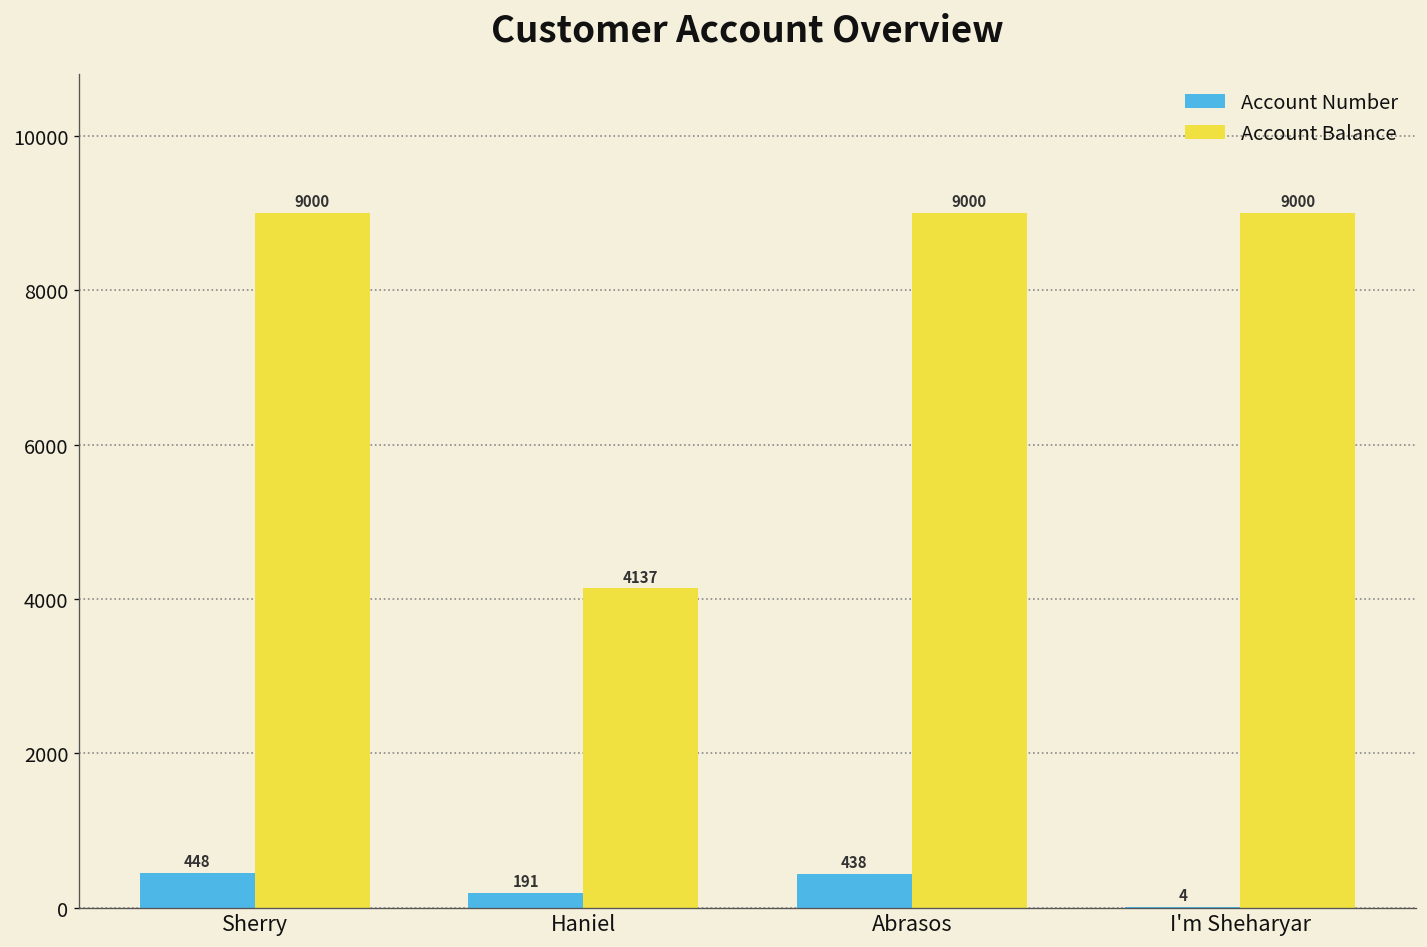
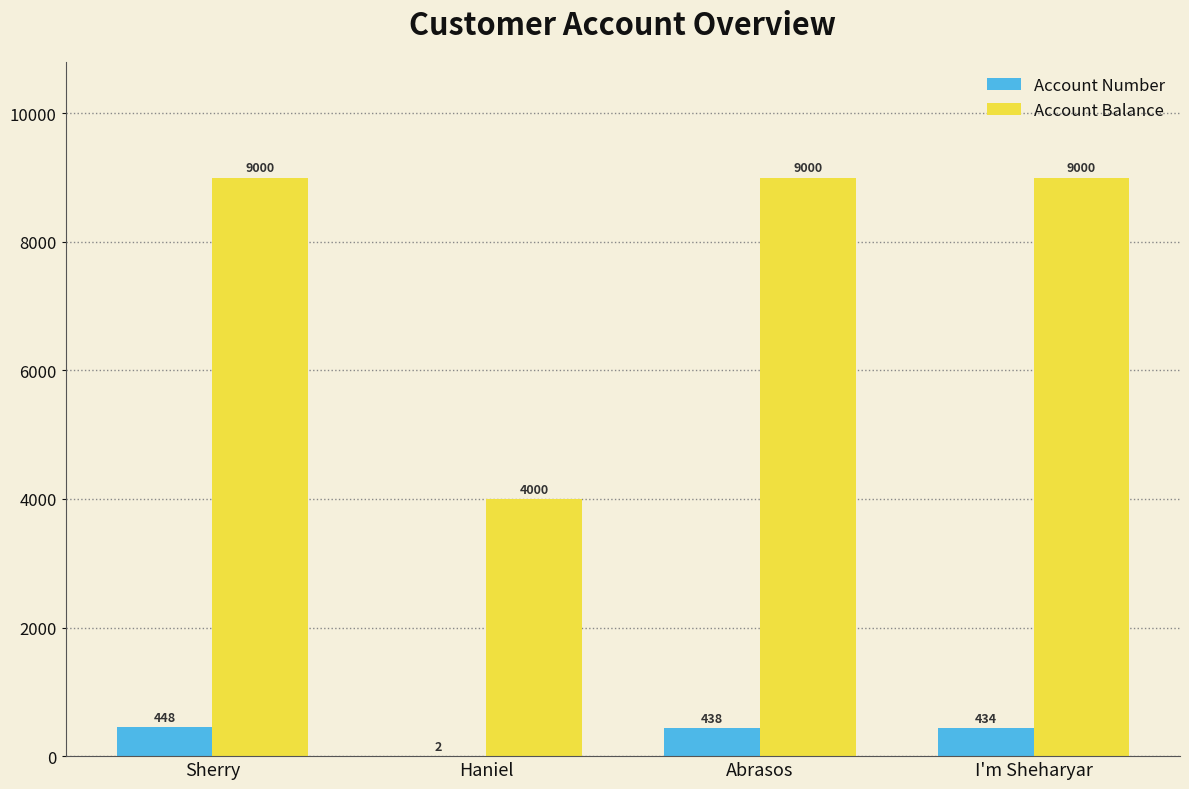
Account Number, Haniel: 191 -> 2
Account Balance, Haniel: 4137 -> 4000
Account Number, I'm Sheharyar: 4 -> 434
